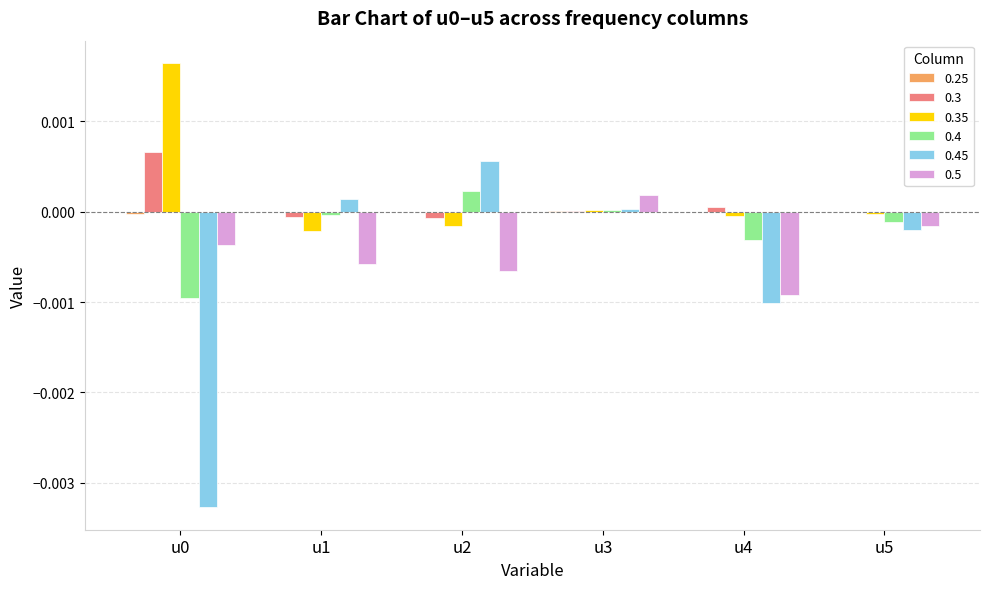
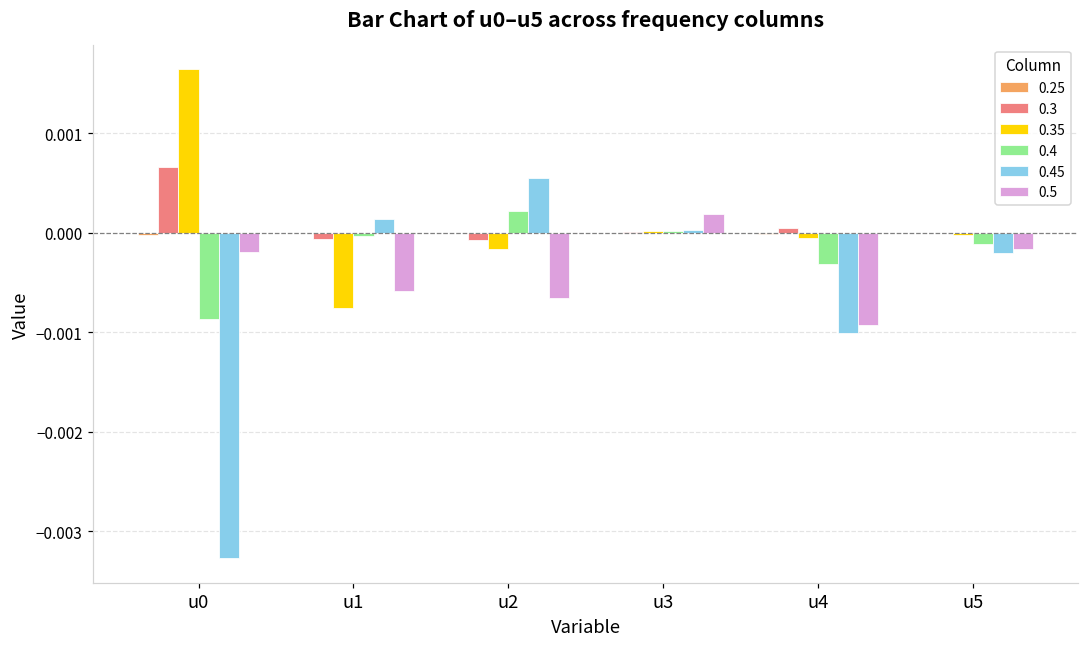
0.4, u0: -0.0010 -> -0.0009
0.5, u0: -0.0004 -> -0.0002
0.35, u1: -0.0002 -> -0.0008
